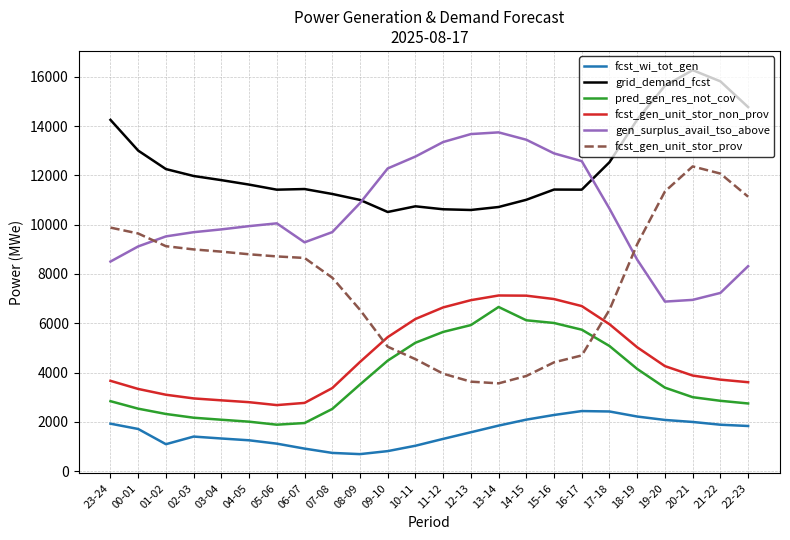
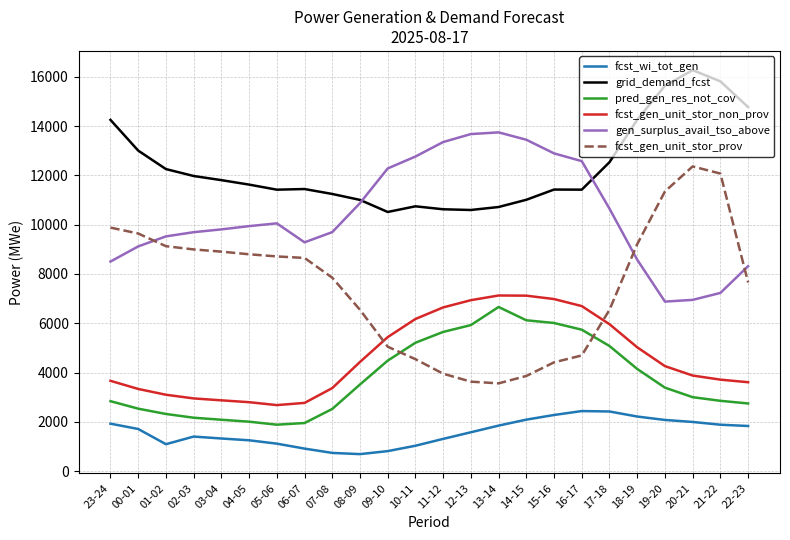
fcst_gen_unit_stor_prov, 22-23: 11100 -> 7700
